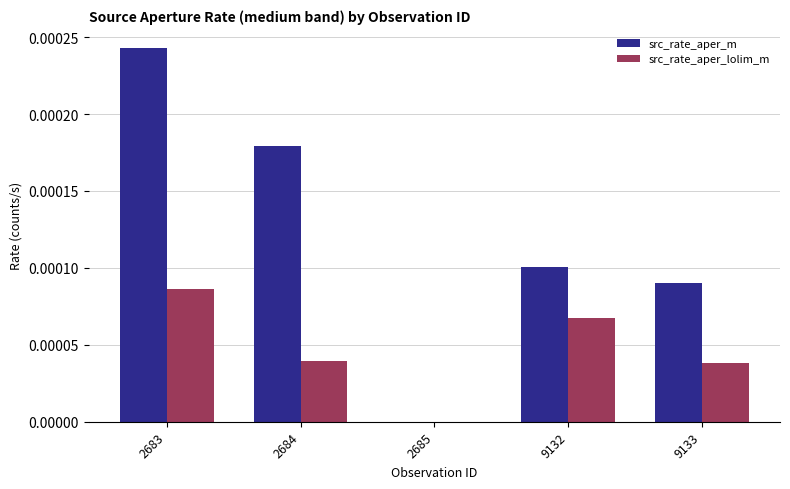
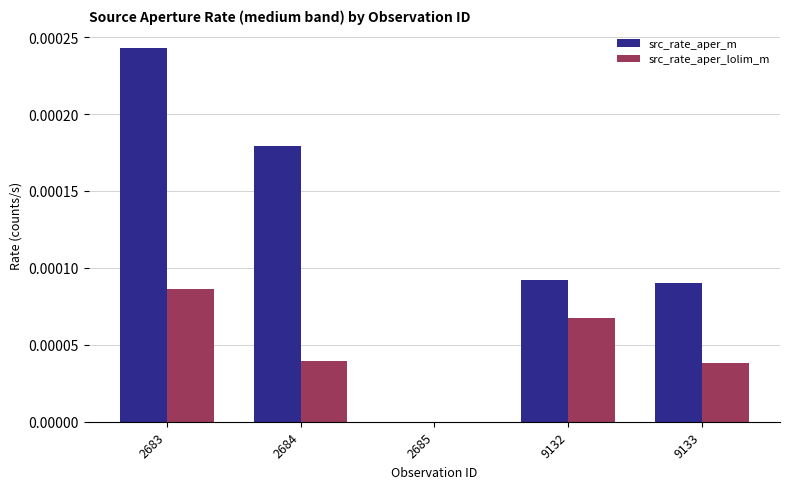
src_rate_aper_m, 9132: 0.000101 -> 0.000092
